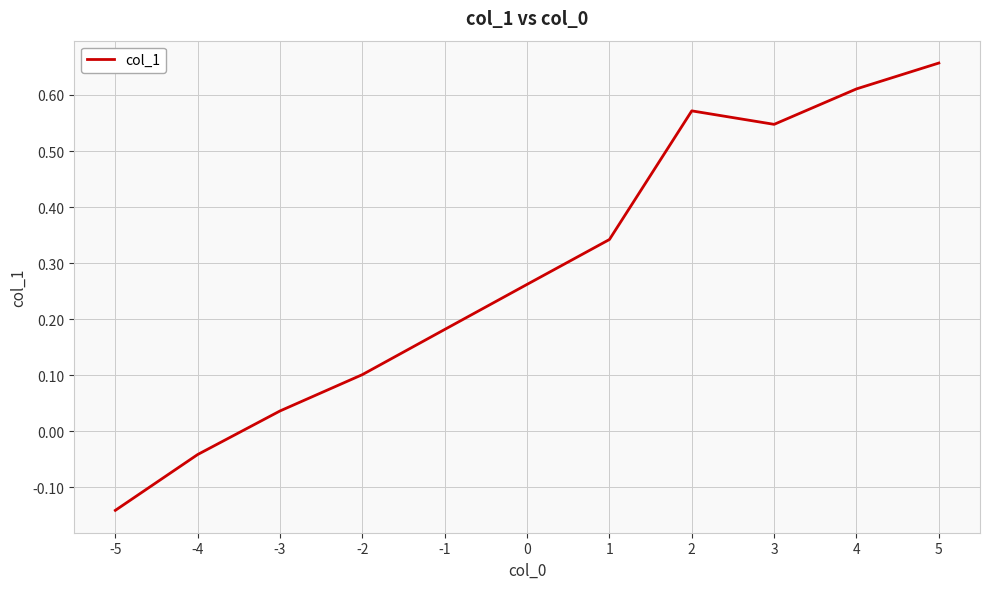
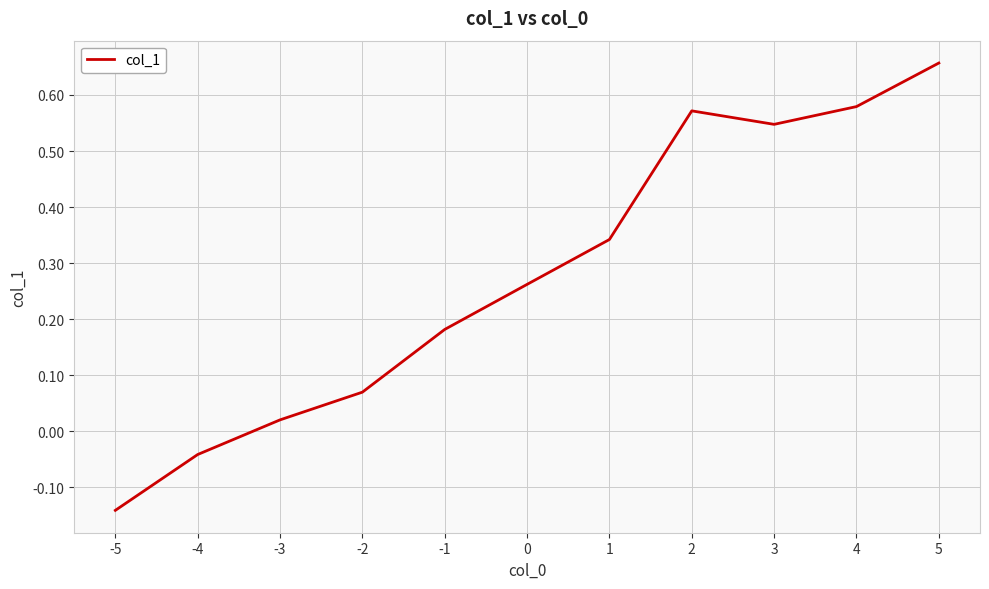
-3: 0.04 -> 0.02
-2: 0.10 -> 0.07
4: 0.61 -> 0.58
